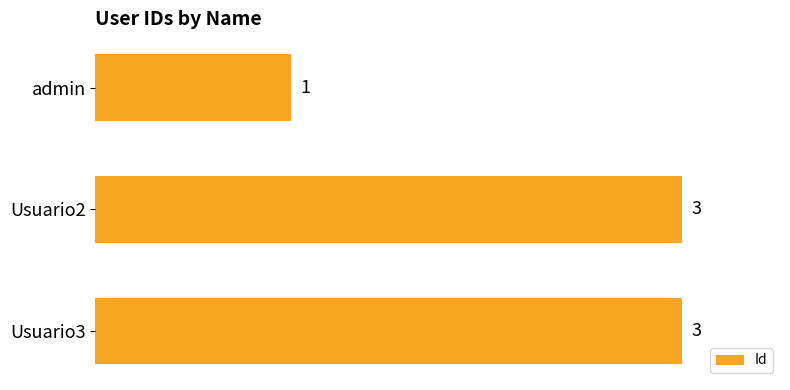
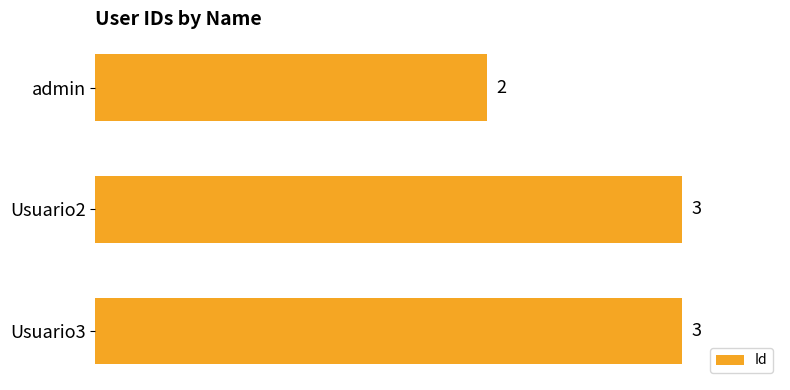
admin: 1 -> 2
